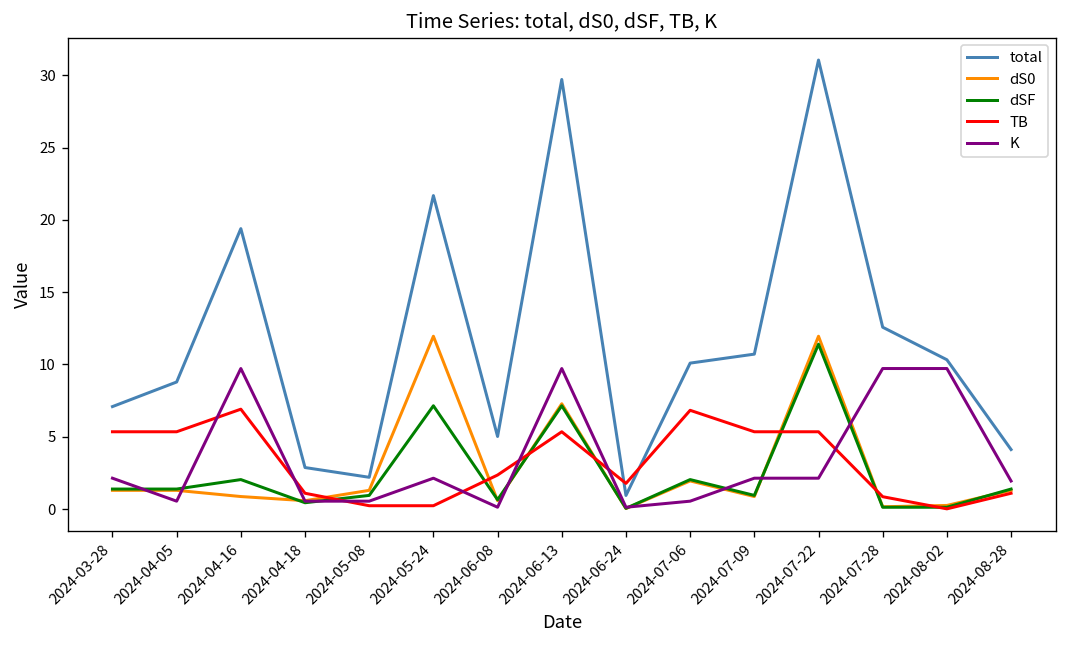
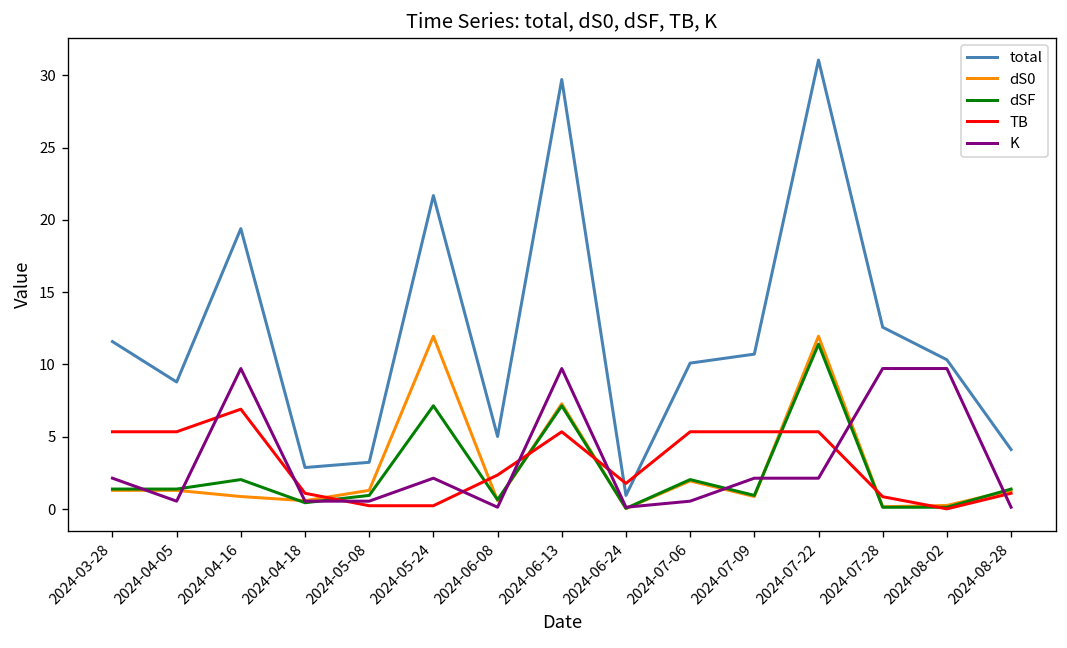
total, 2024-03-28: 7.1 -> 11.6
total, 2024-05-08: 2.2 -> 3.2
TB, 2024-07-06: 6.8 -> 5.3
K, 2024-08-28: 1.9 -> 0.1
